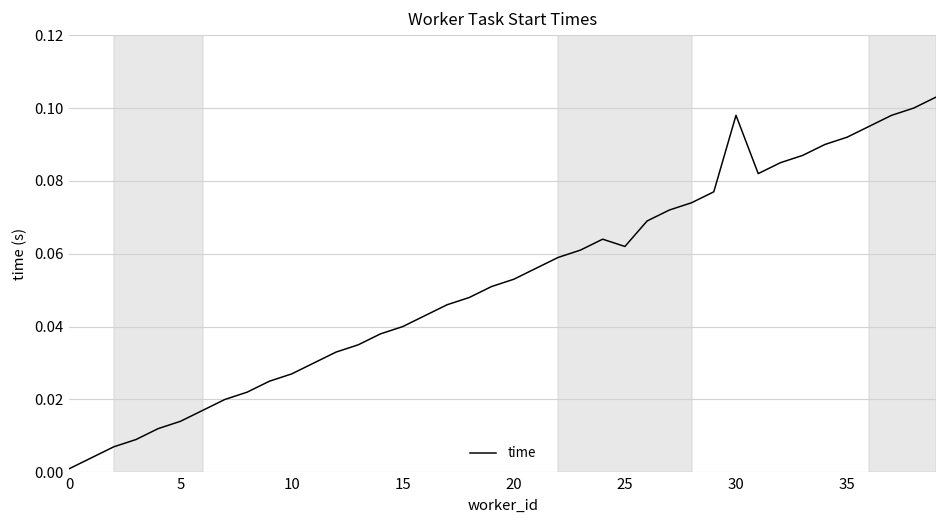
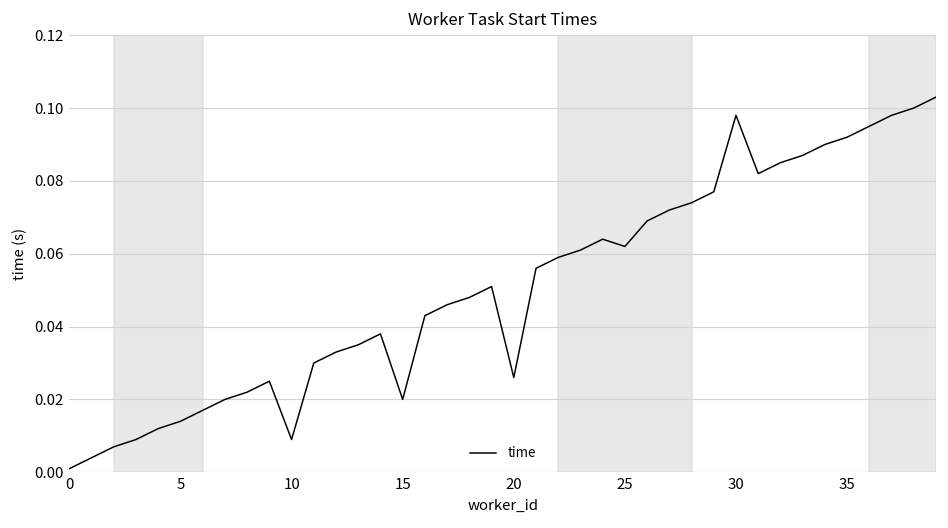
10: 0.027 -> 0.009
15: 0.04 -> 0.02
20: 0.053 -> 0.026
